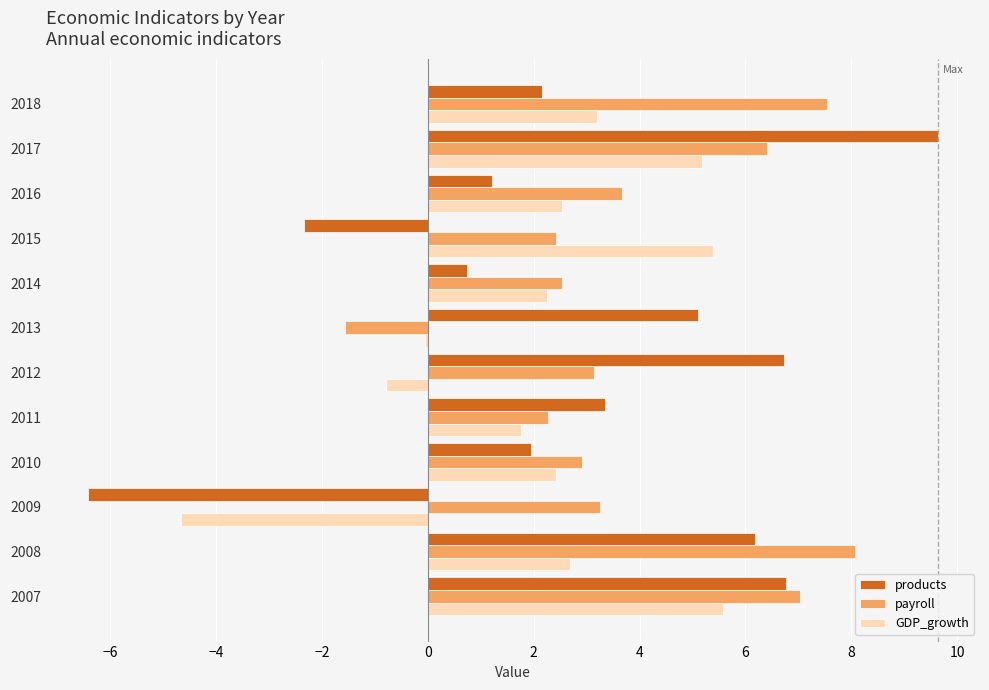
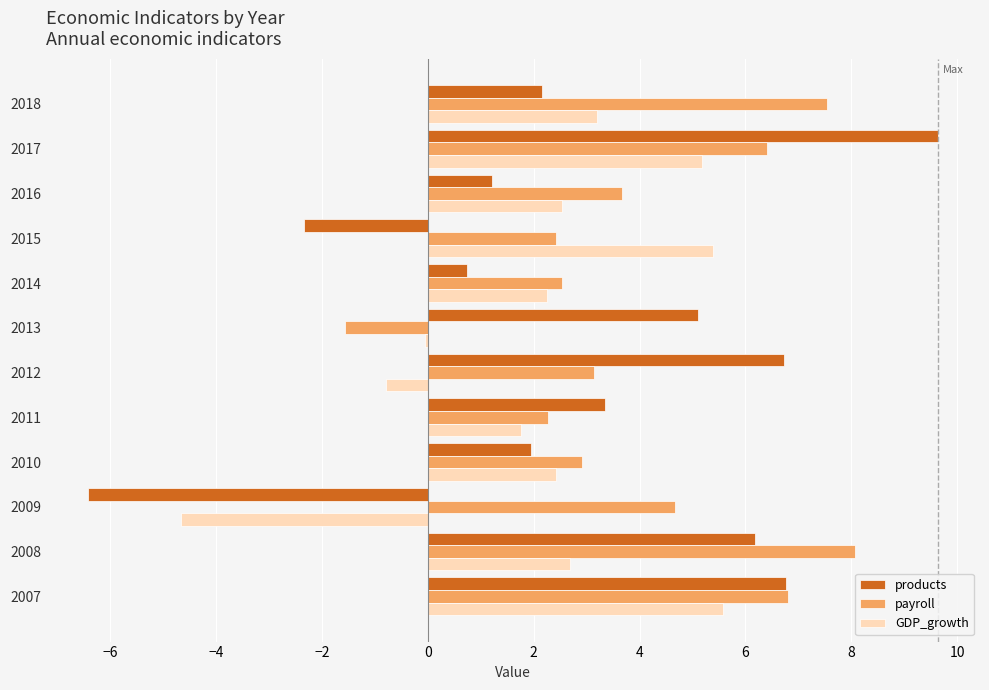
payroll, 2009: 3.3 -> 4.7
payroll, 2007: 7.0 -> 6.8
